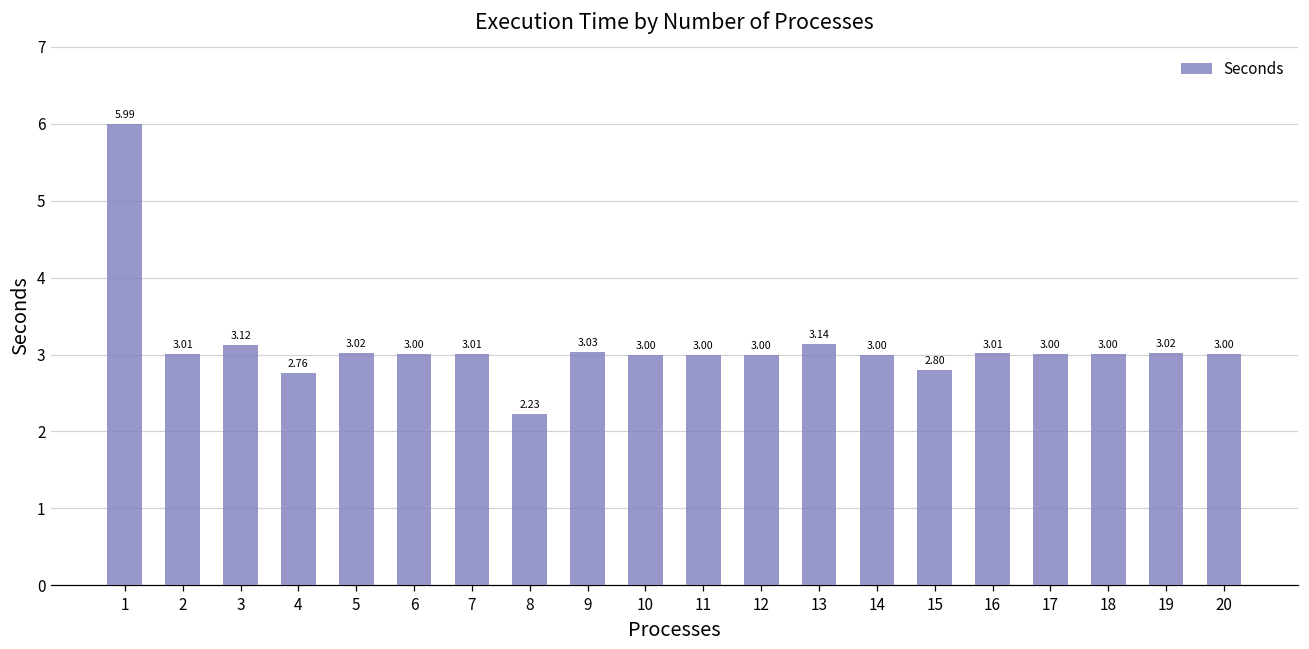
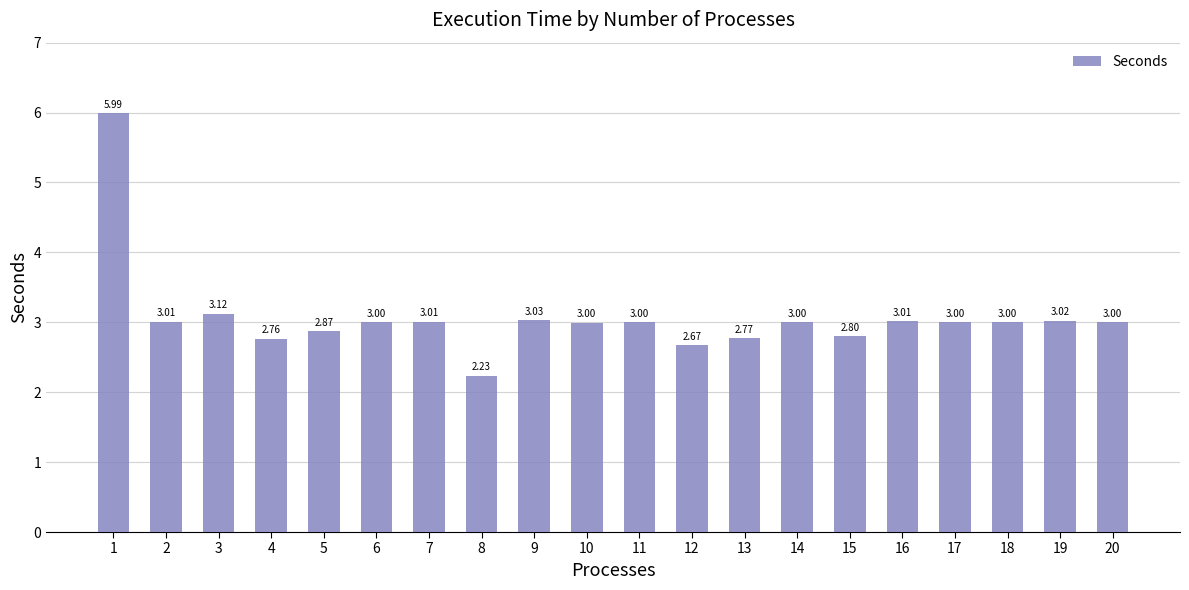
5: 3.02 -> 2.87
12: 3.00 -> 2.67
13: 3.14 -> 2.77
